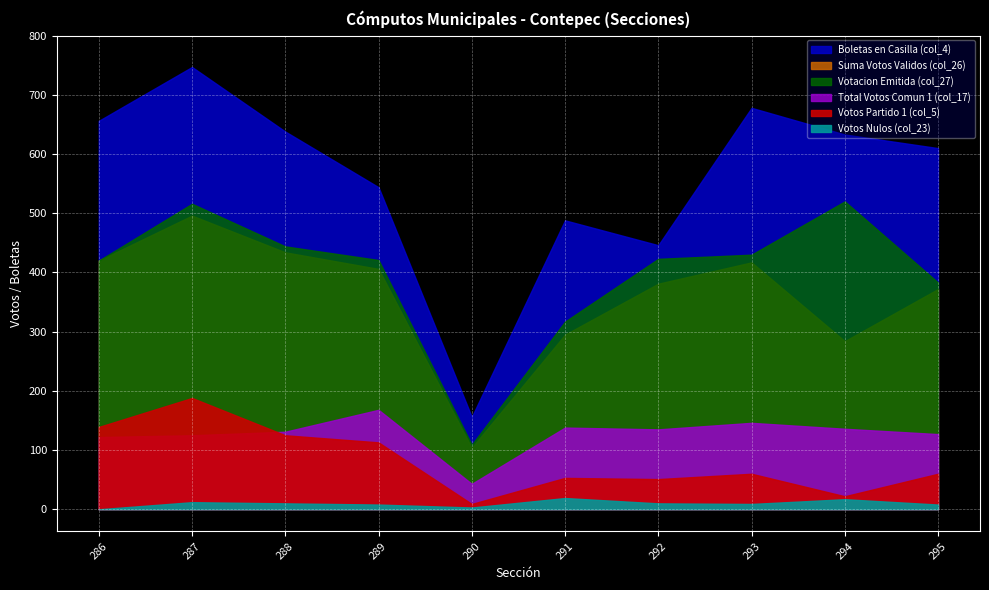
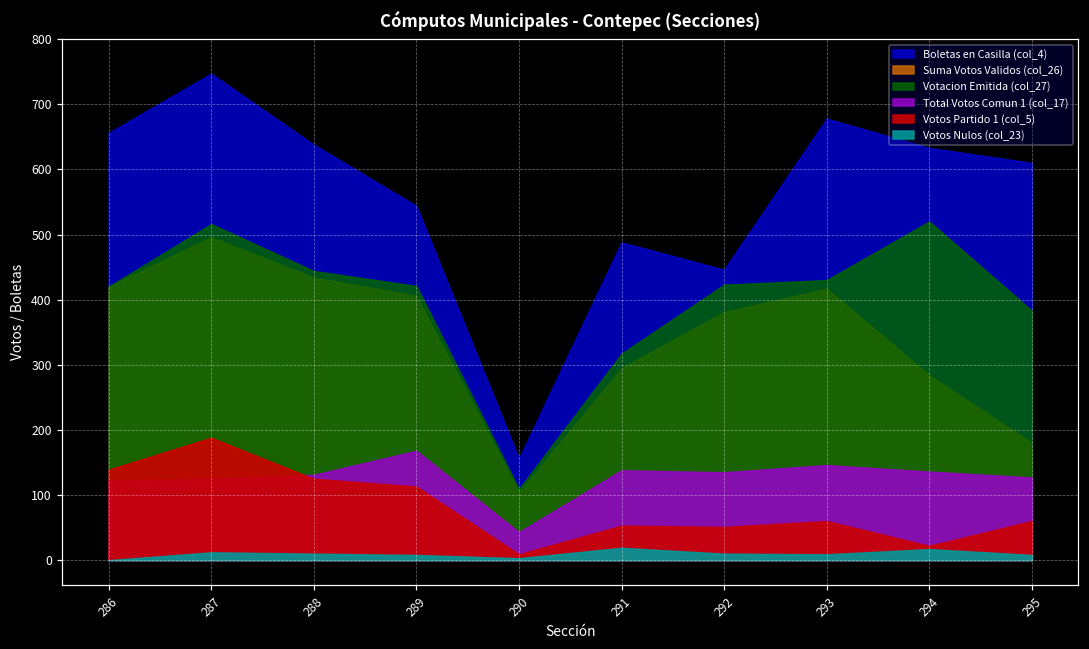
Suma Votos Validos (col_26), 295: 370 -> 180
